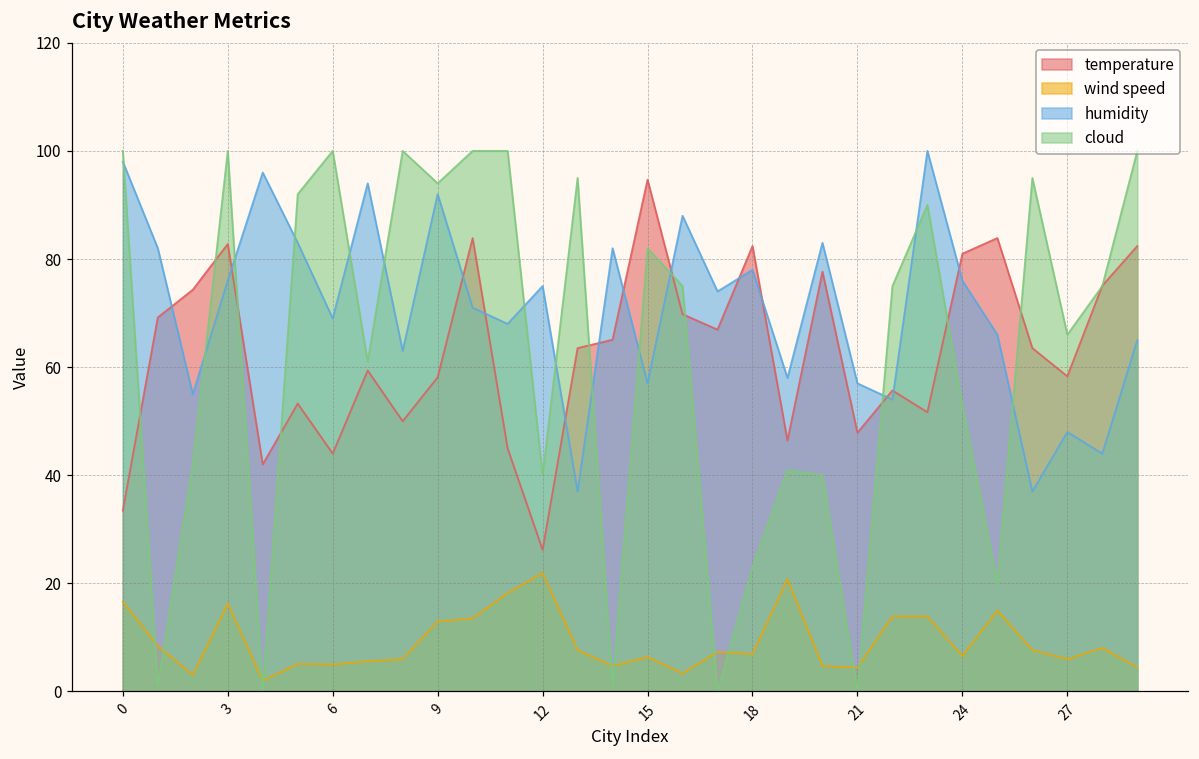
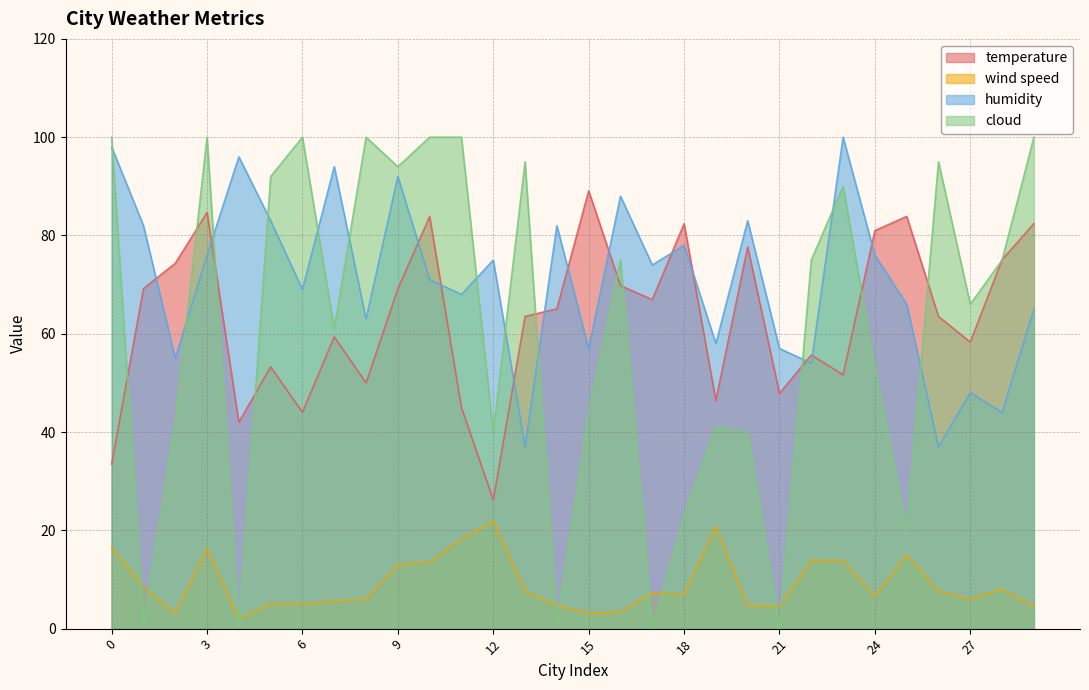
temperature, 3: 83 -> 85
temperature, 9: 58 -> 69
temperature, 15: 95 -> 89
wind speed, 15: 6 -> 3
cloud, 15: 82 -> 44
